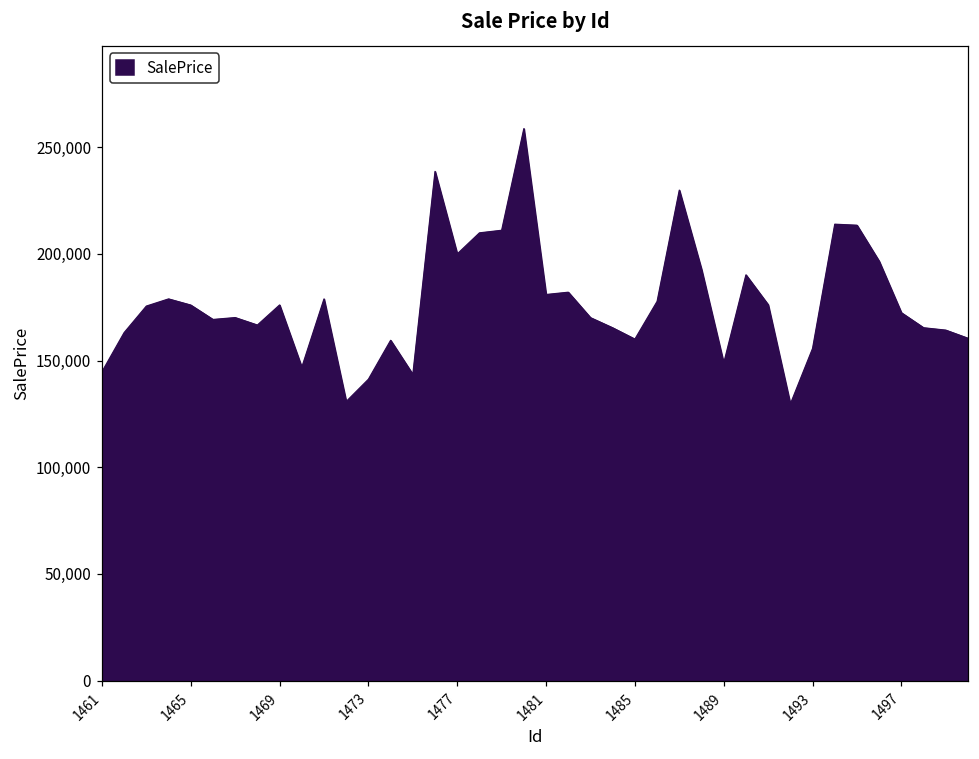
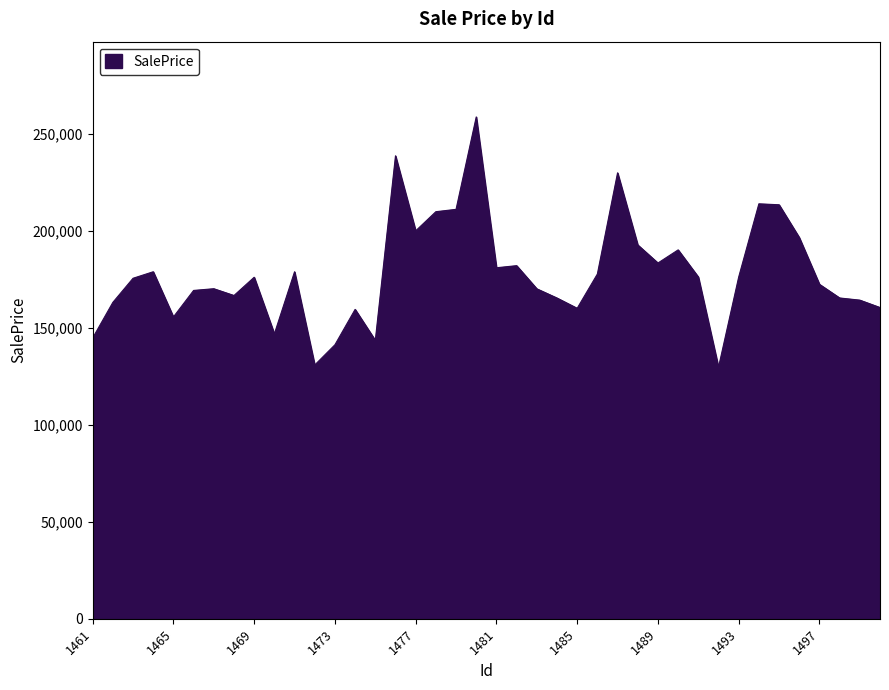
1465: 176,000 -> 156,000
1489: 149,000 -> 183,000
1493: 156,000 -> 176,000
